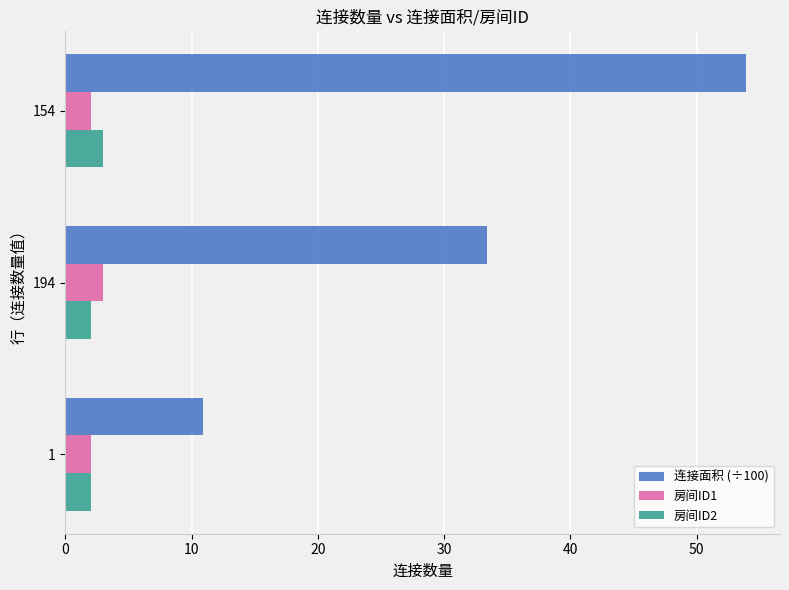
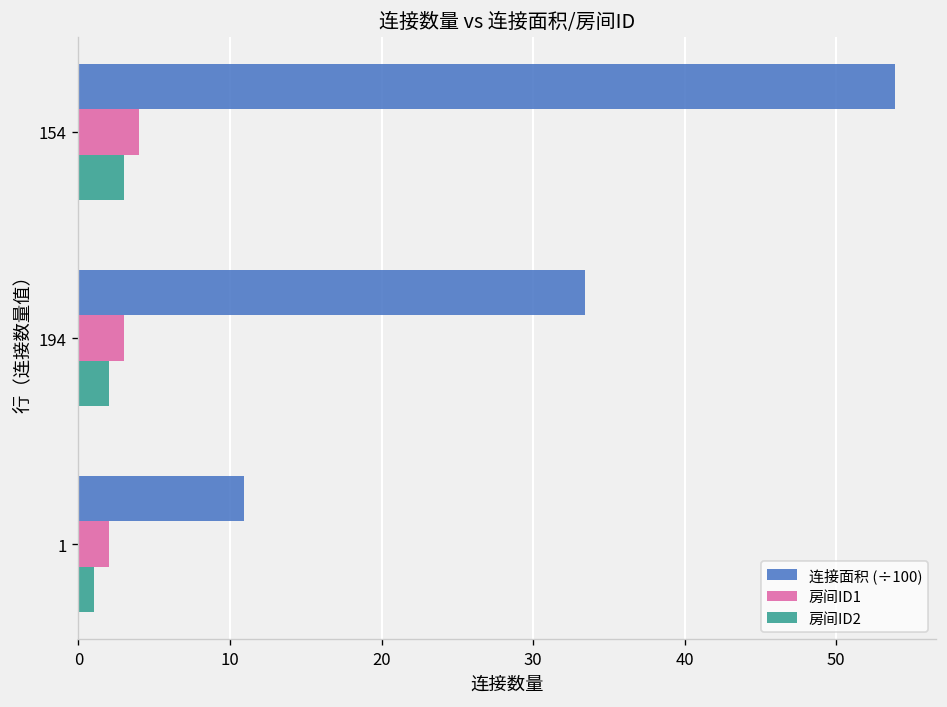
房间ID1, 154: 2 -> 4
房间ID2, 1: 2 -> 1
